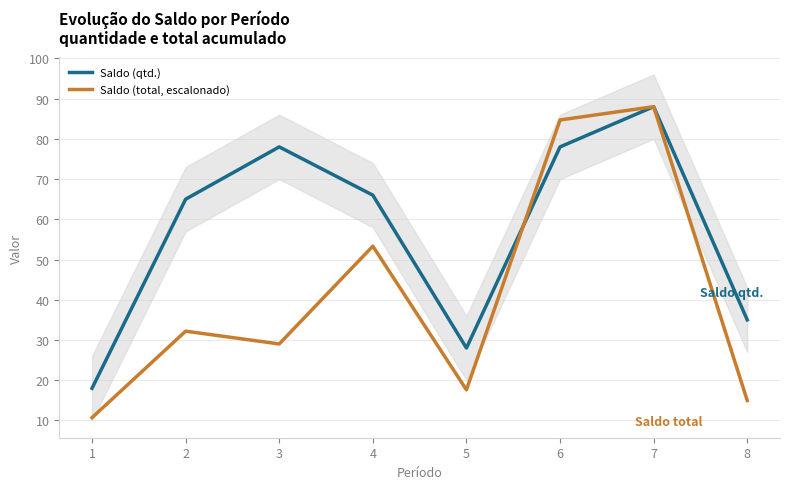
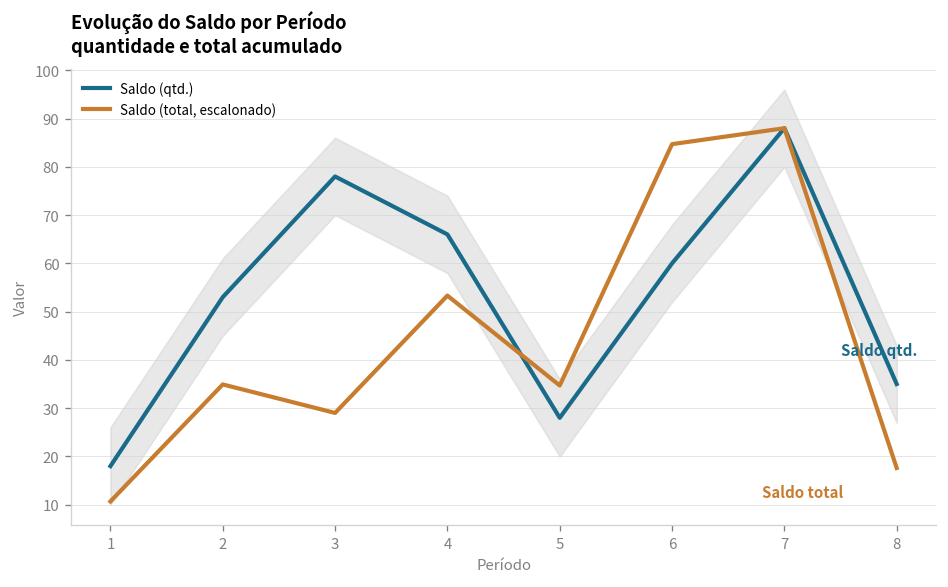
Saldo (qtd.), 2: 65 -> 53
Saldo (total, escalonado), 2: 32 -> 35
Saldo (total, escalonado), 5: 18 -> 35
Saldo (qtd.), 6: 78 -> 60
Saldo (total, escalonado), 8: 15 -> 18
